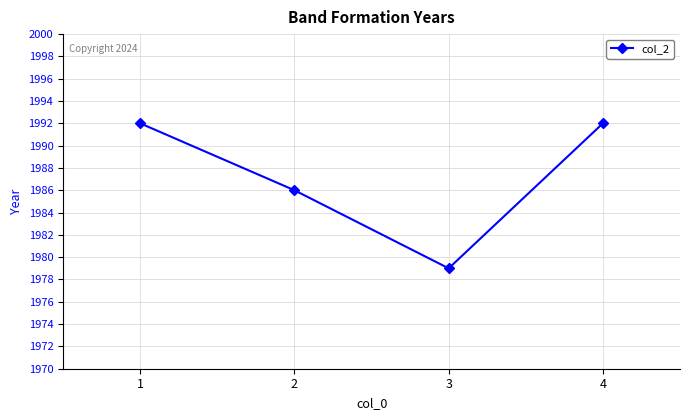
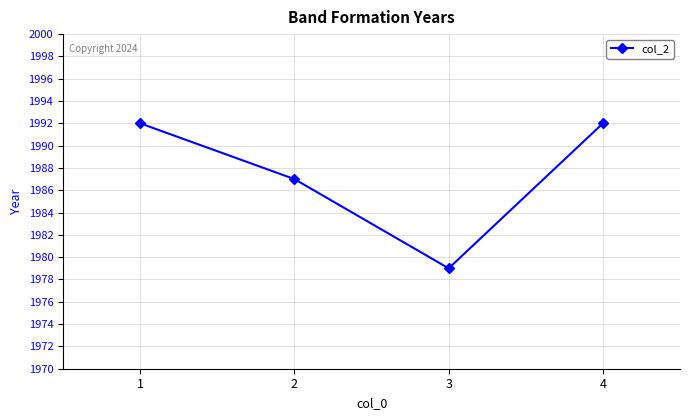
2: 1986 -> 1987
